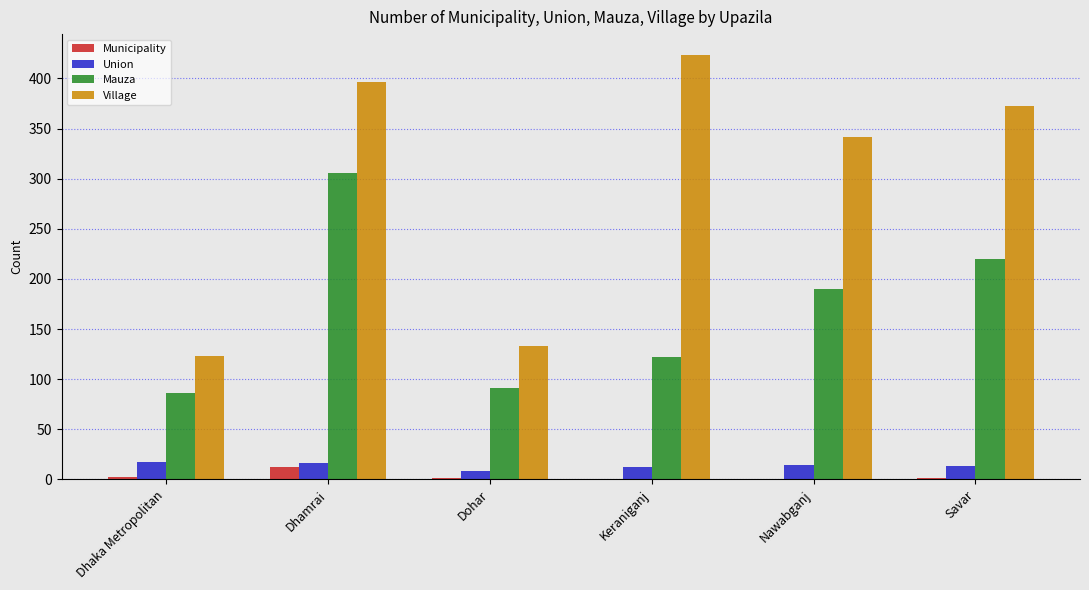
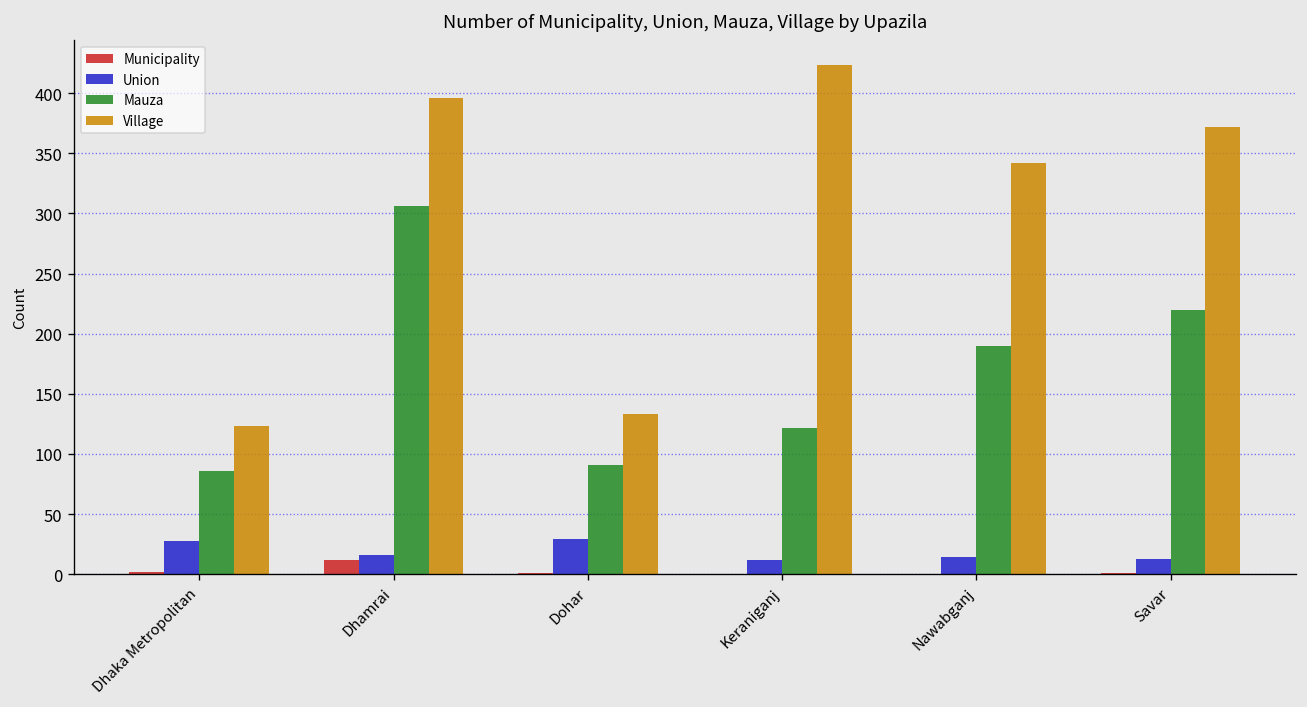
Union, Dhaka Metropolitan: 17 -> 28
Union, Dohar: 8 -> 29
